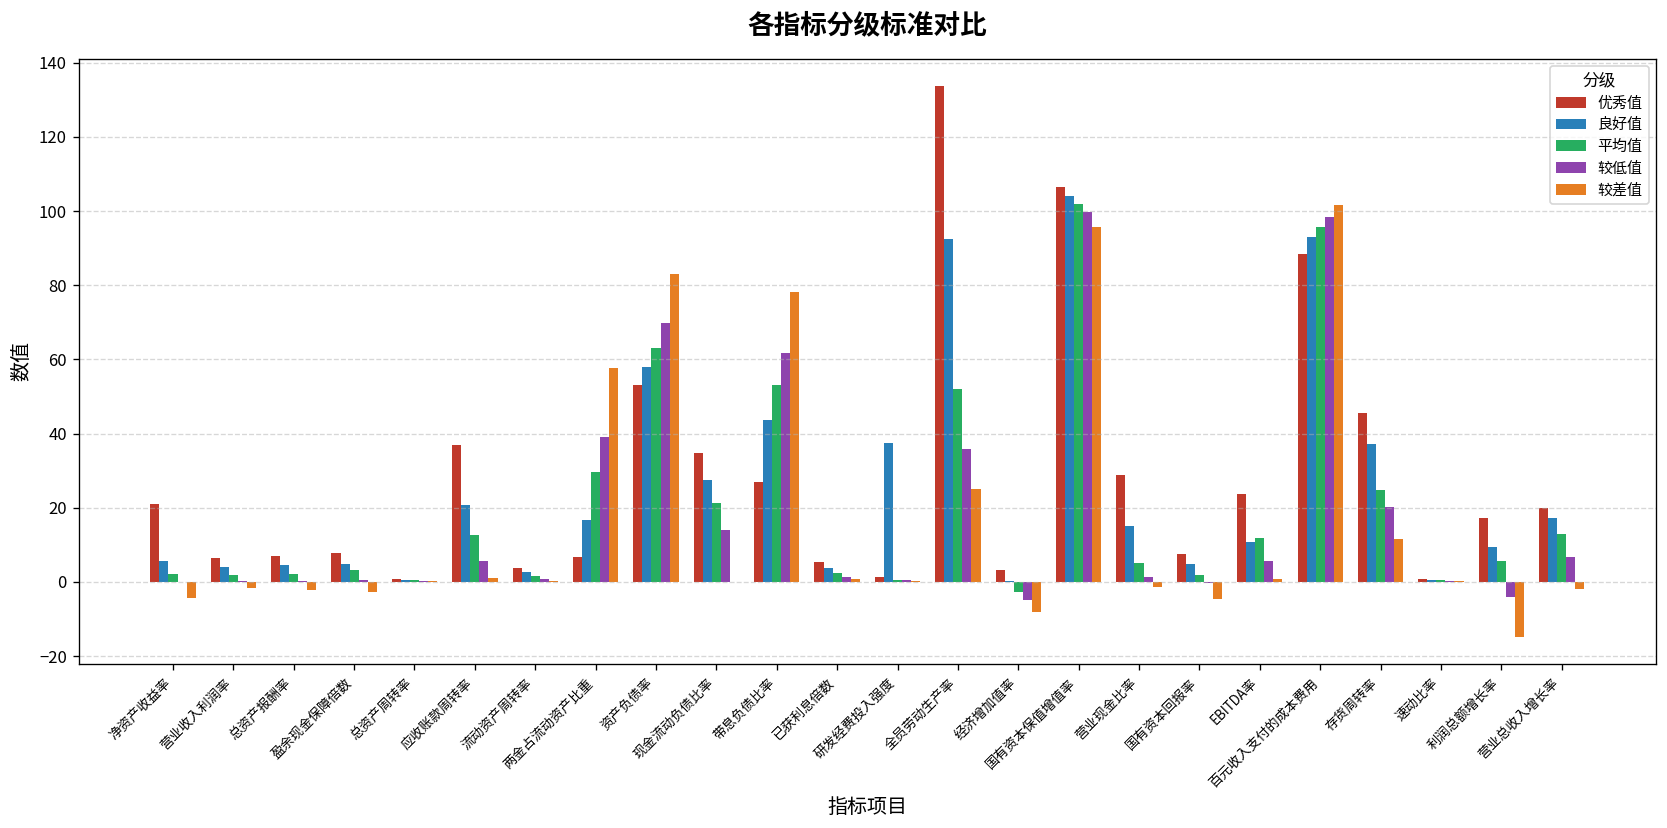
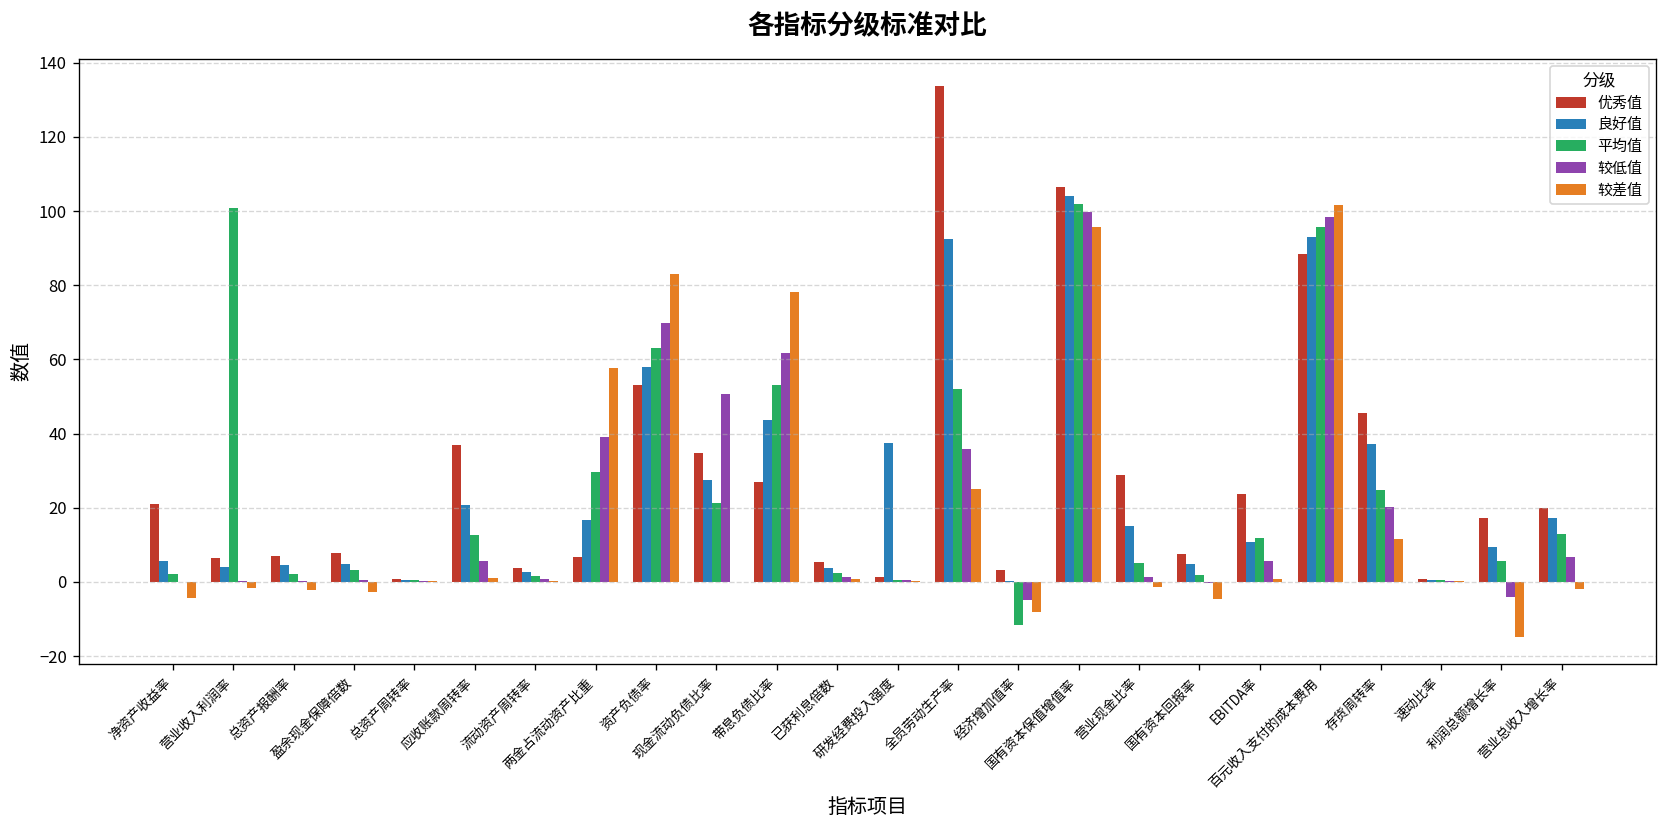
平均值, 营业收入利润率: 2 -> 101
较低值, 现金流动负债比率: 14 -> 51
平均值, 经济增加值率: -3 -> -12
